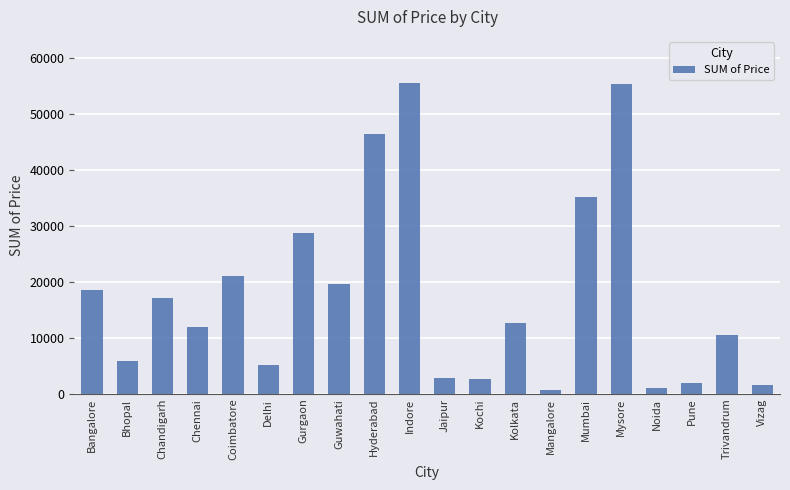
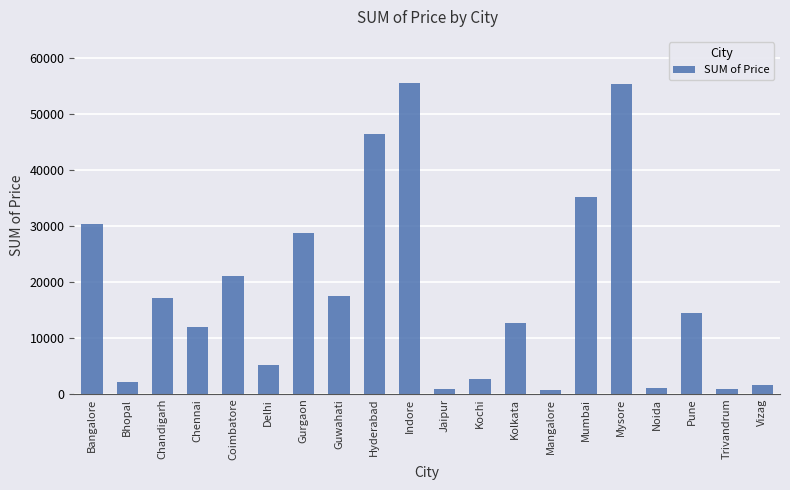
Bangalore: 19000 -> 30000
Bhopal: 6000 -> 2000
Guwahati: 20000 -> 17000
Jaipur: 3000 -> 1000
Pune: 2000 -> 14000
Trivandrum: 11000 -> 1000
